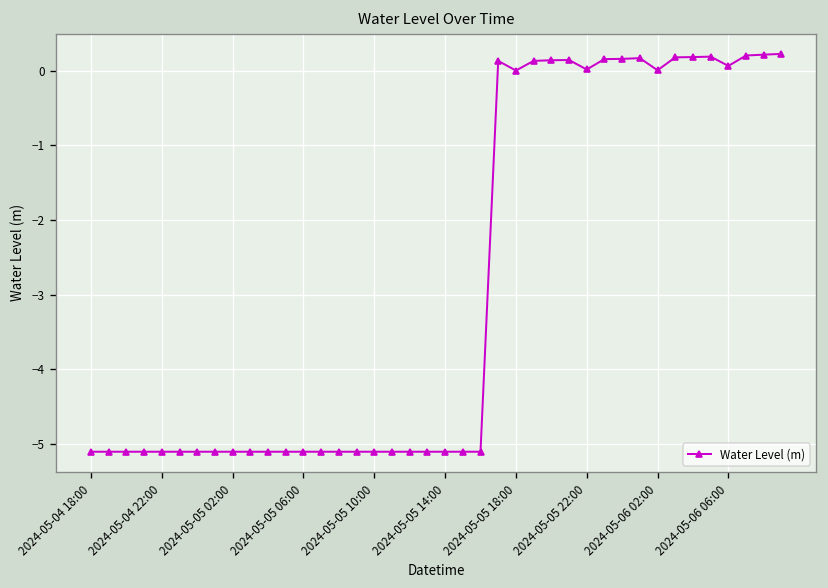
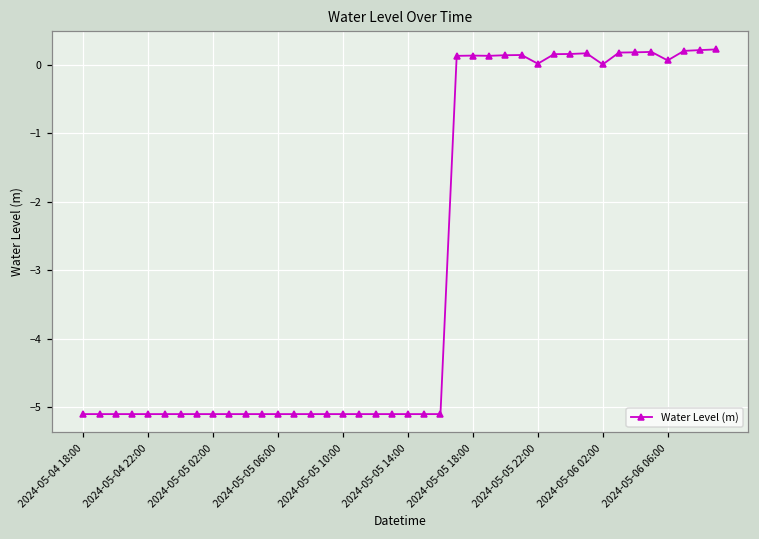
2024-05-05 18:00: 0.0 -> 0.1
